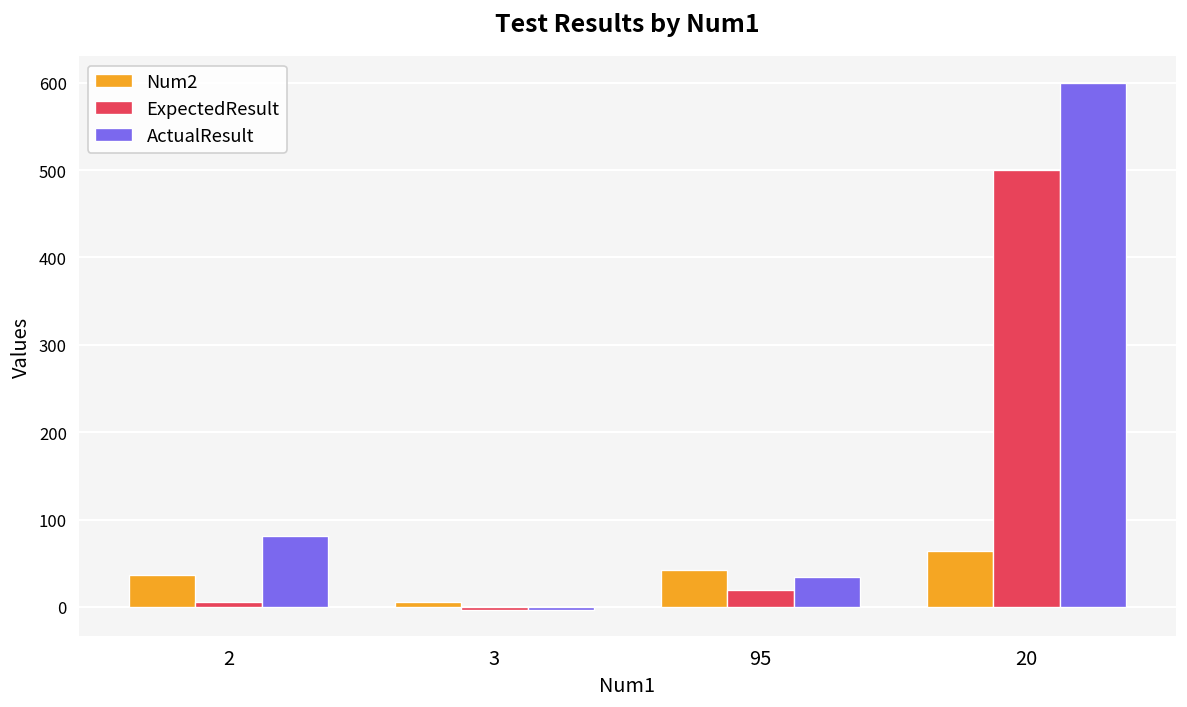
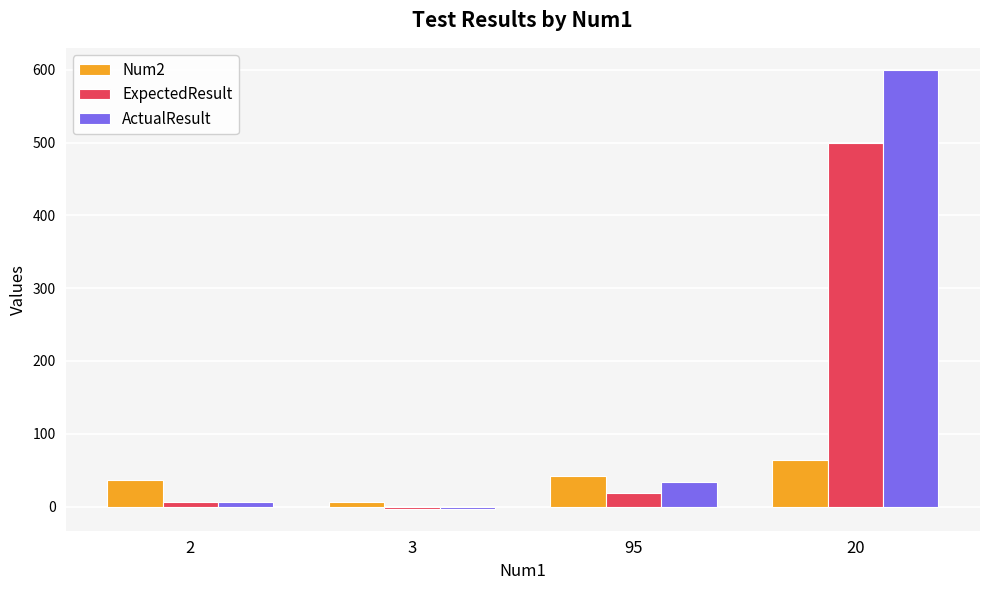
ActualResult, 2: 80 -> 10
